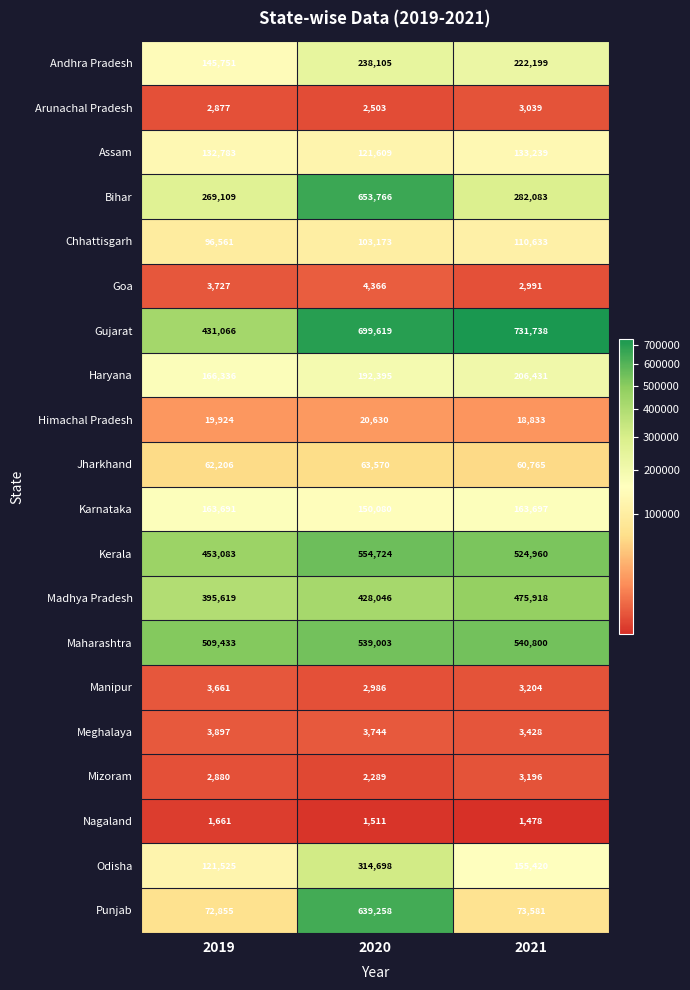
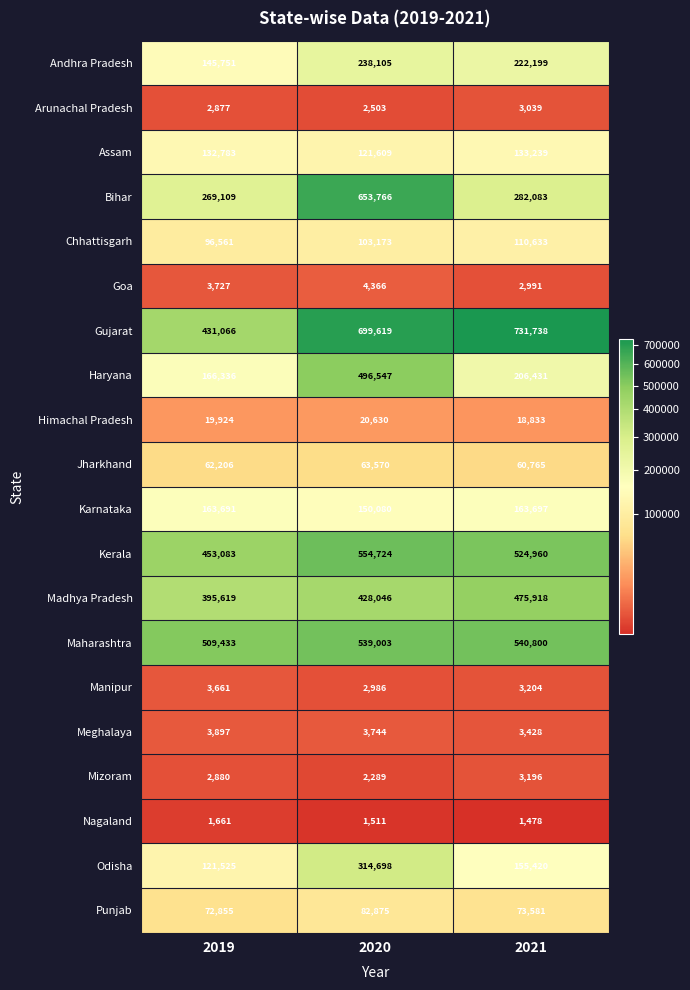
Haryana, 2020: 192,395 -> 496,547
Punjab, 2020: 639,258 -> 82,875
